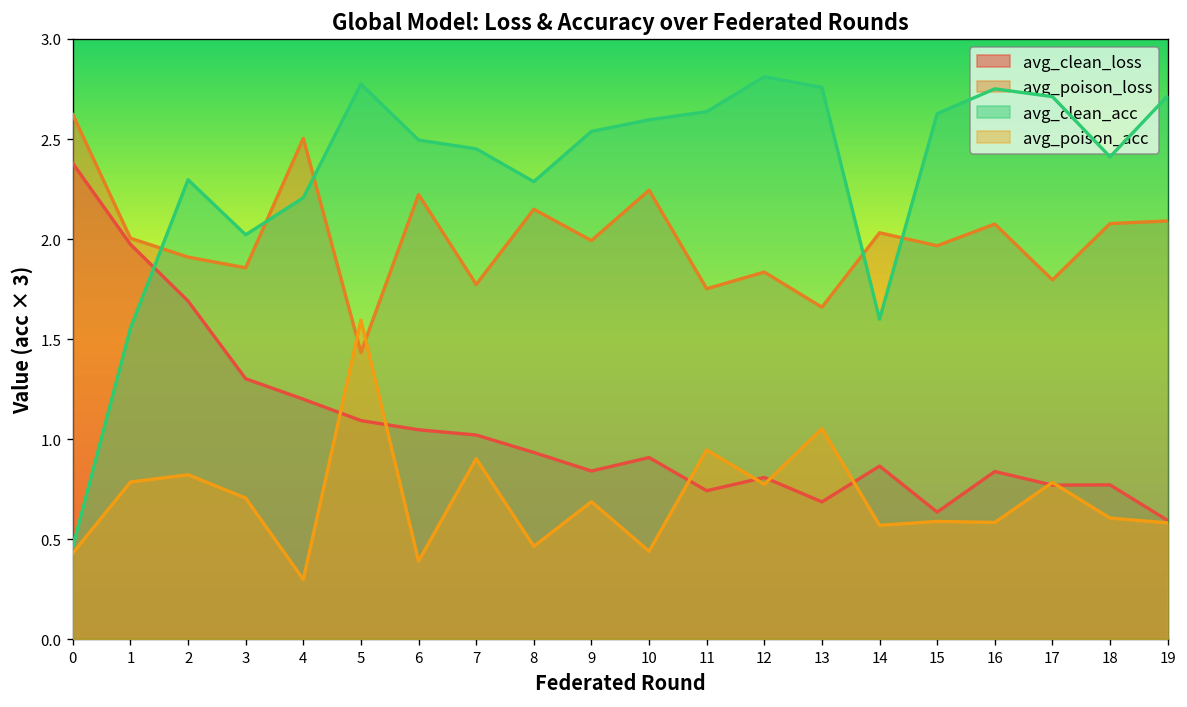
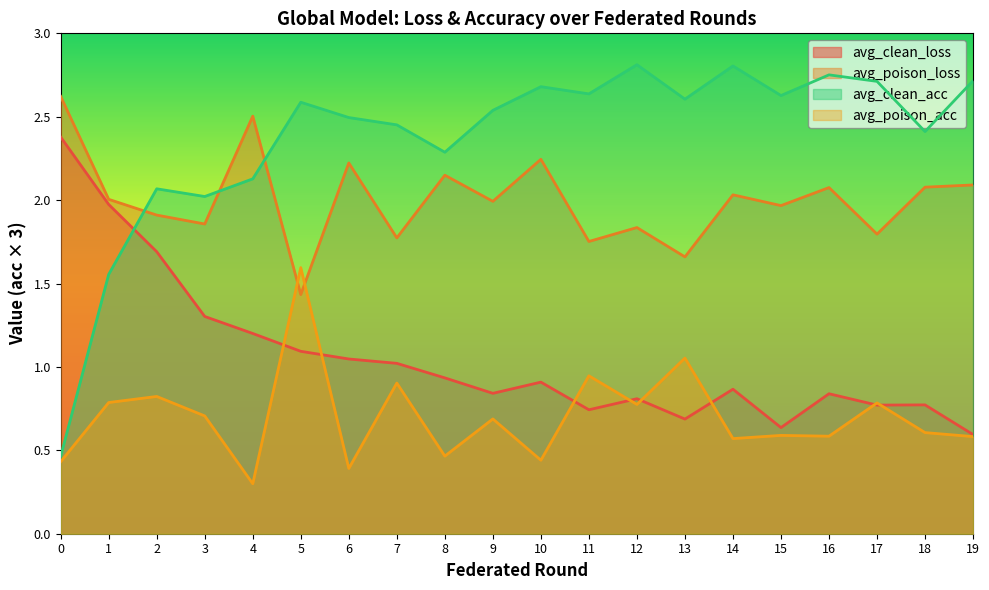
avg_clean_acc, 2: 2.30 -> 2.07
avg_clean_acc, 4: 2.21 -> 2.13
avg_clean_acc, 5: 2.77 -> 2.59
avg_clean_acc, 10: 2.60 -> 2.68
avg_clean_acc, 13: 2.76 -> 2.61
avg_clean_acc, 14: 1.60 -> 2.80
